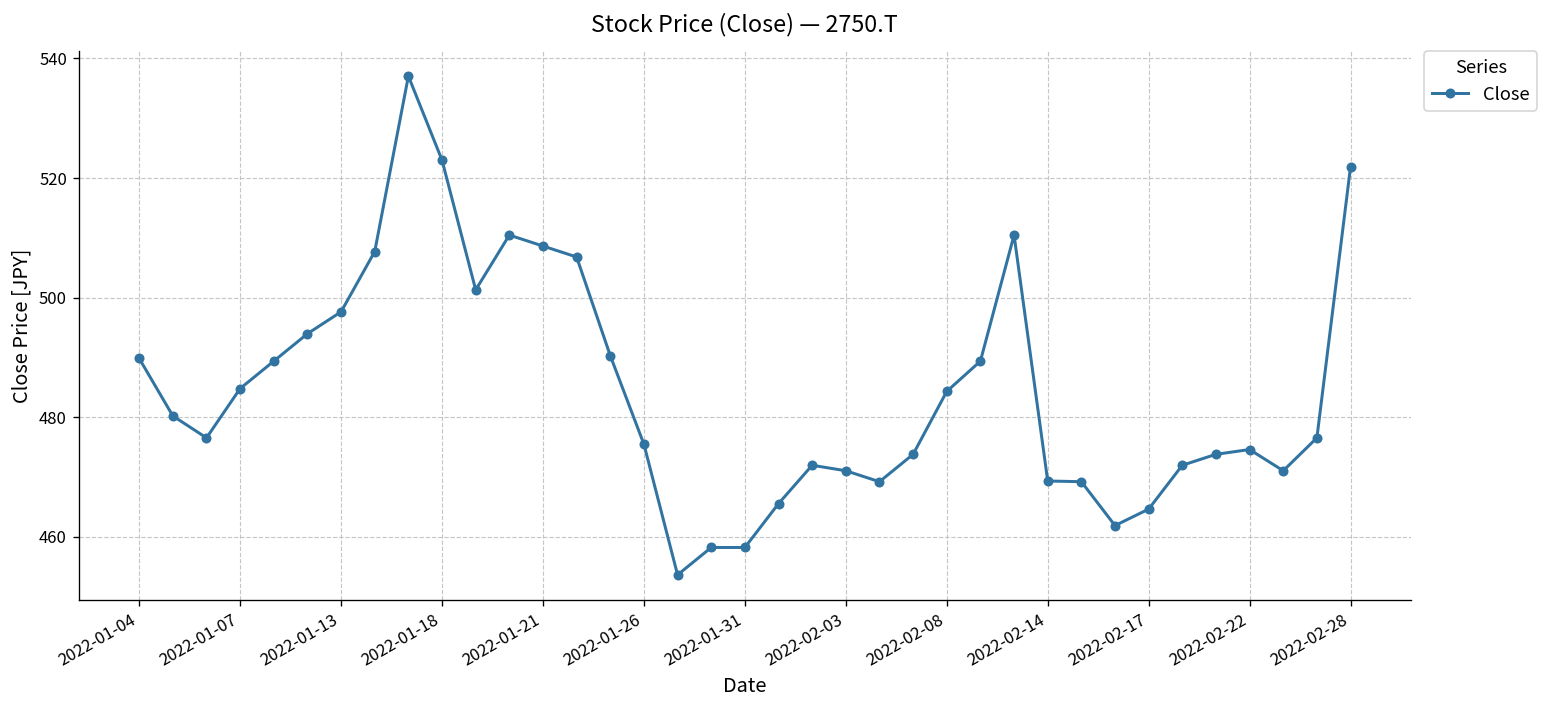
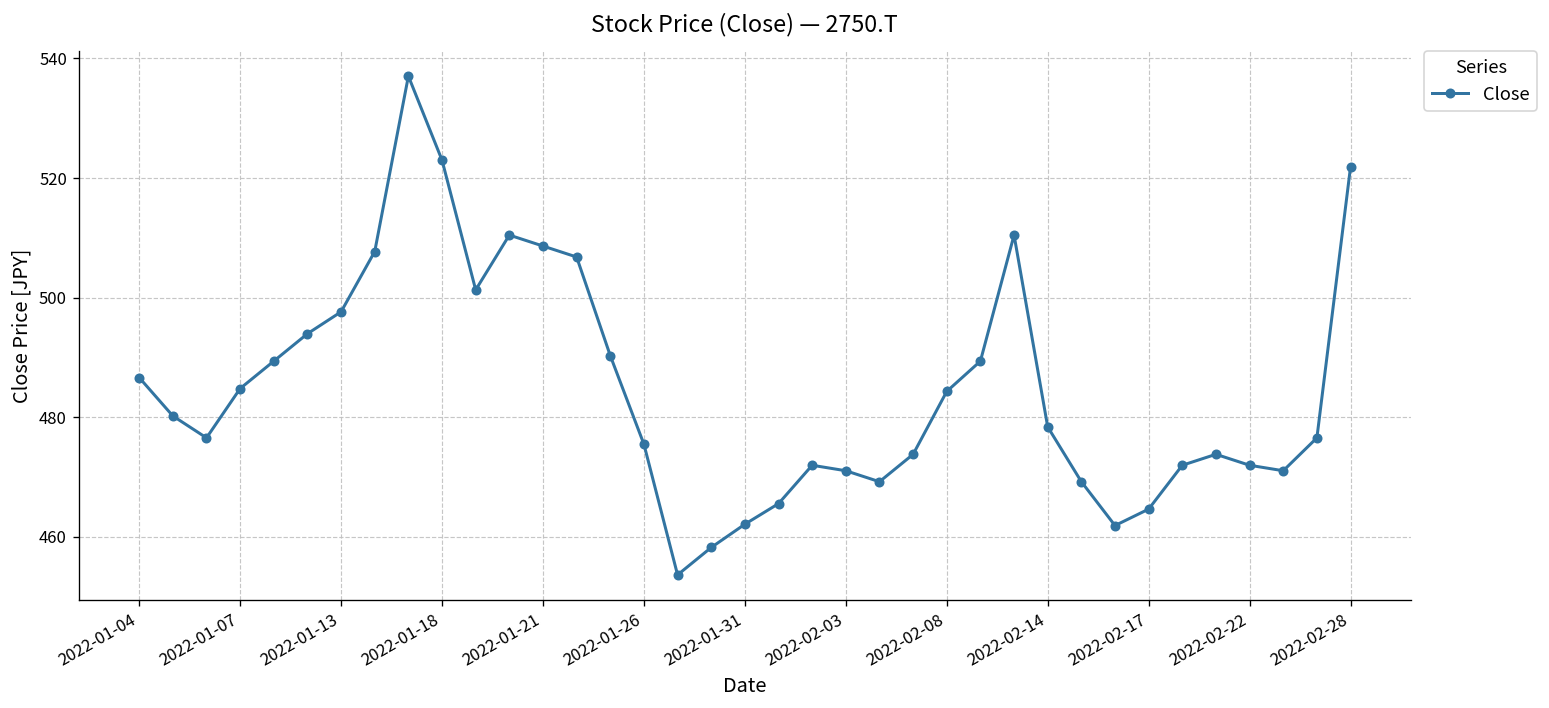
2022-01-04: 490 -> 487
2022-01-31: 458 -> 462
2022-02-14: 469 -> 478
2022-02-22: 475 -> 472
